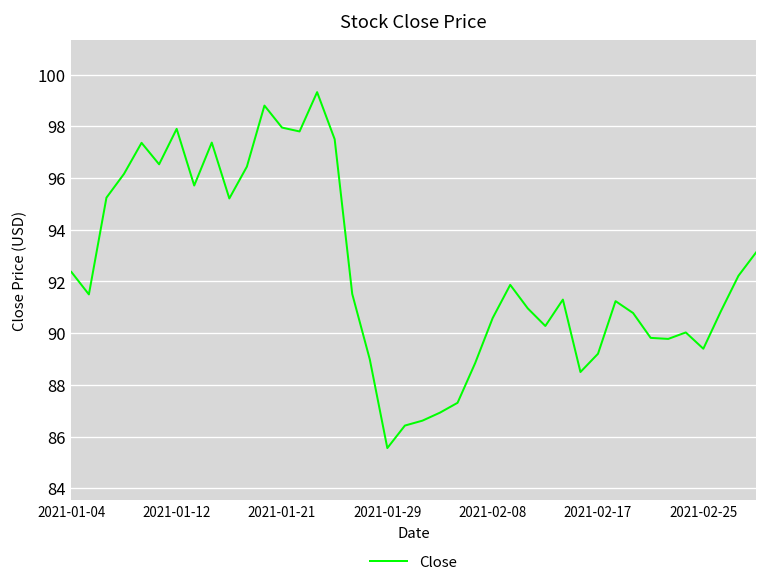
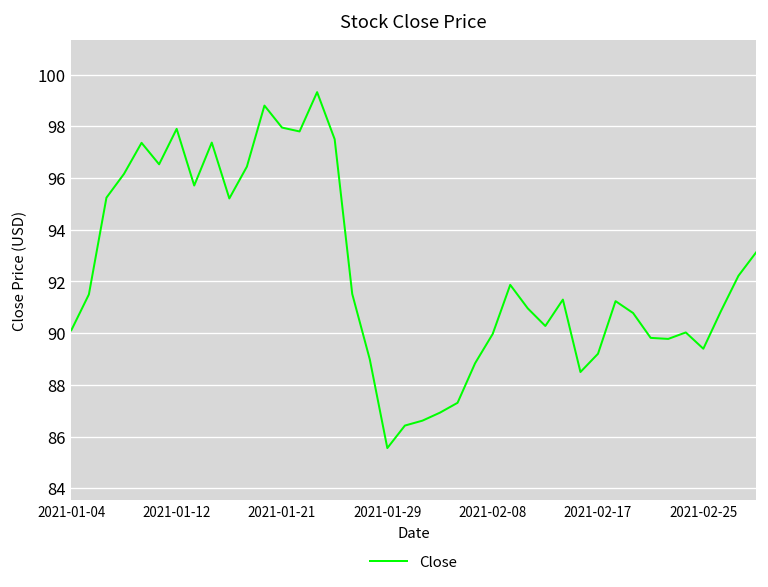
2021-01-04: 92.4 -> 90.1
2021-02-08: 90.6 -> 90.0
